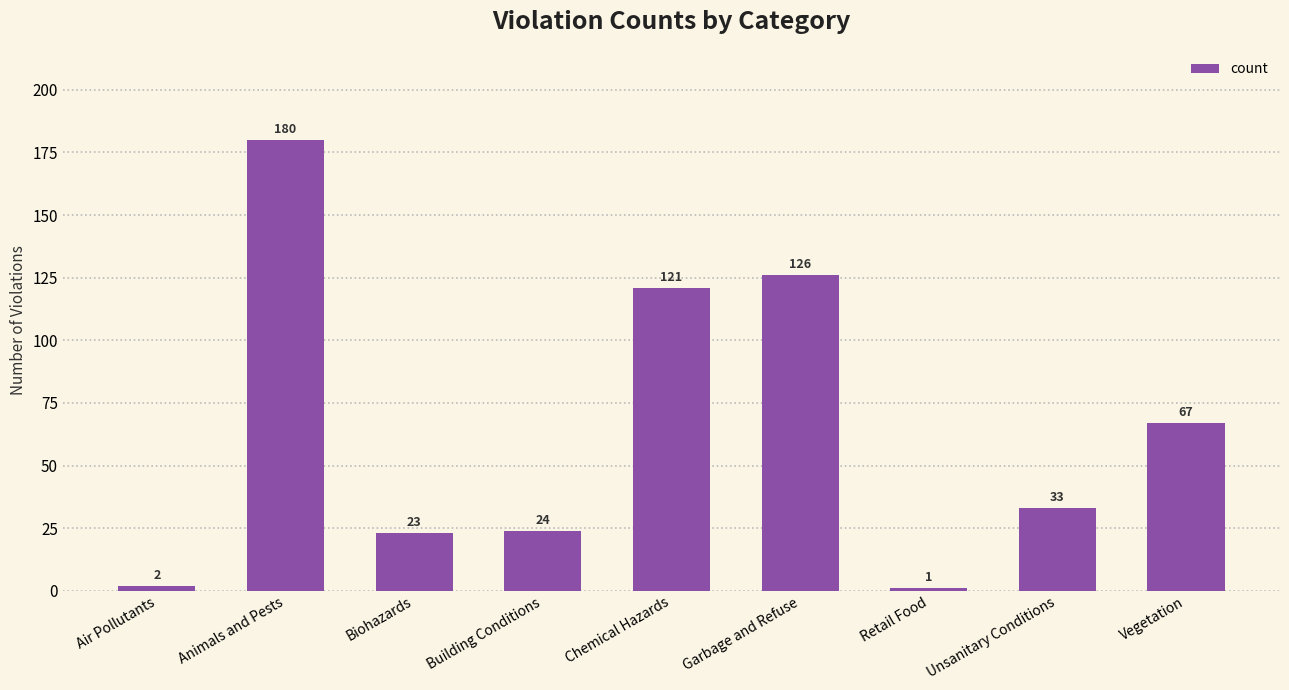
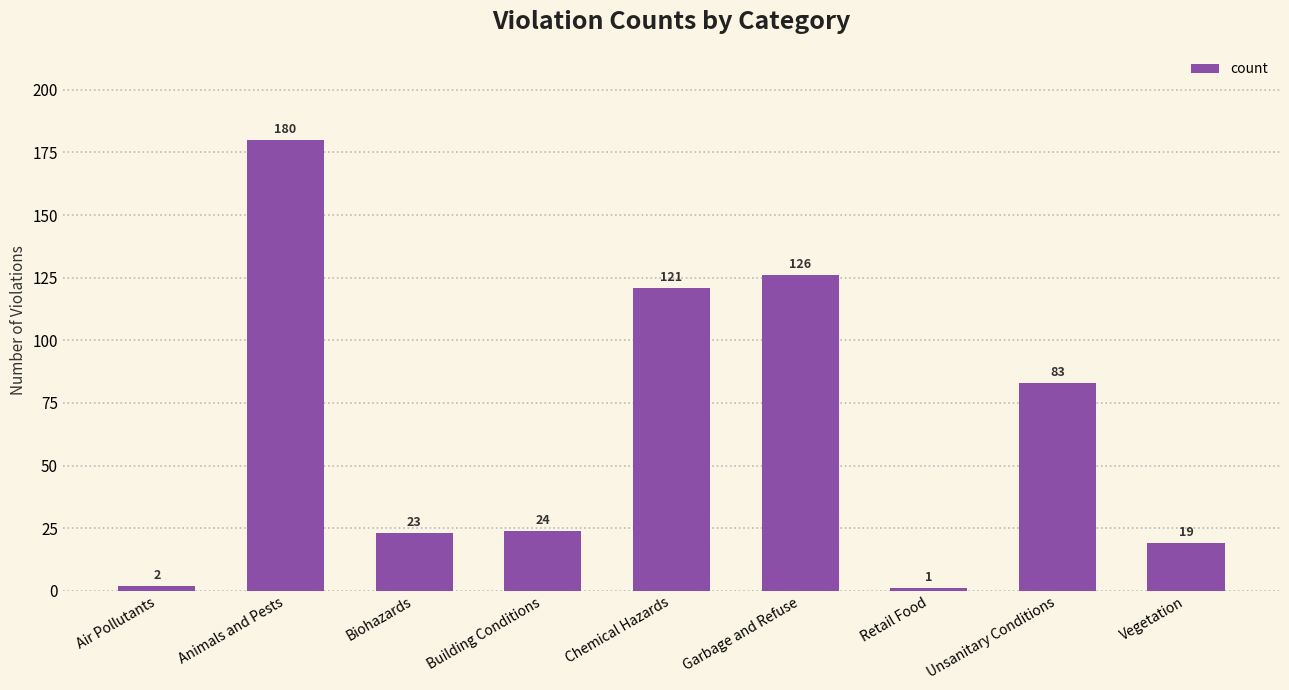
Unsanitary Conditions: 33 -> 83
Vegetation: 67 -> 19
